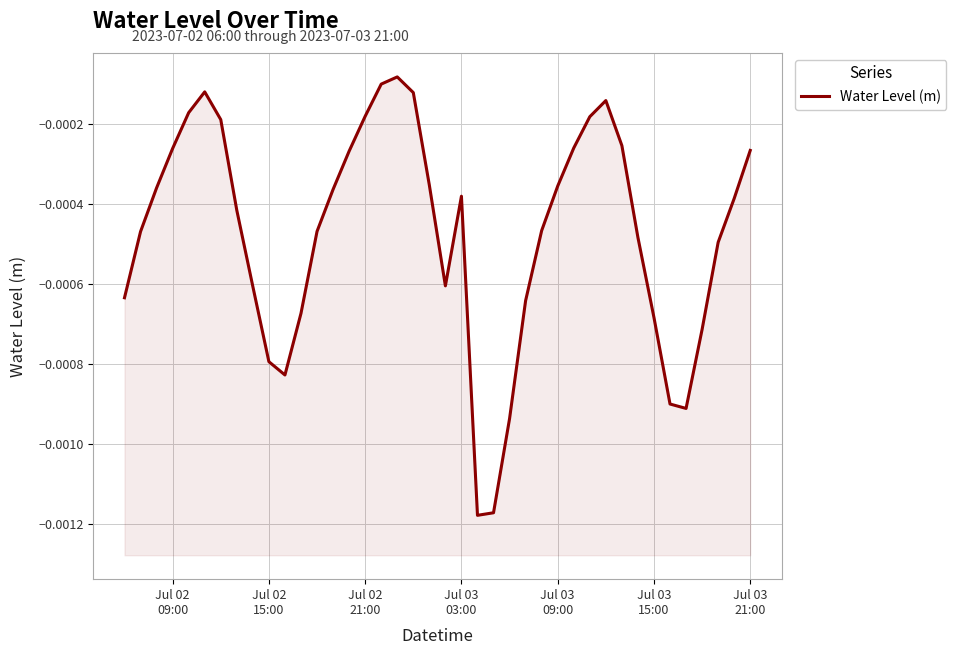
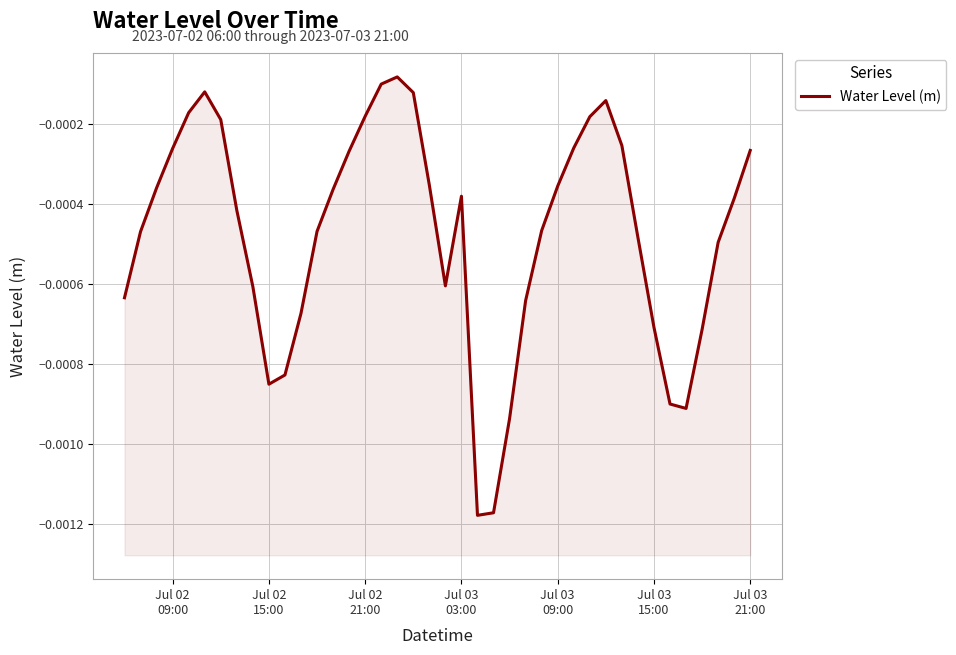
Jul 02 15:00: -0.00079 -> -0.00085
Jul 03 15:00: -0.00068 -> -0.00071
